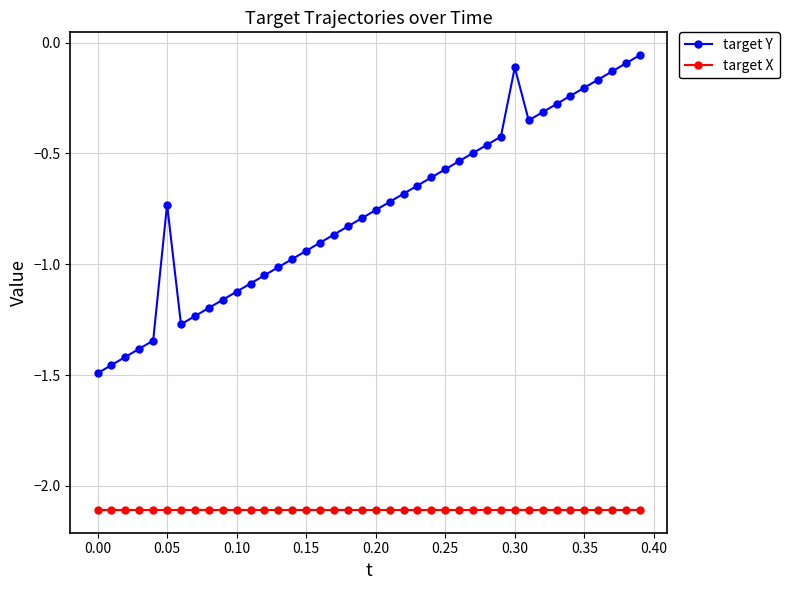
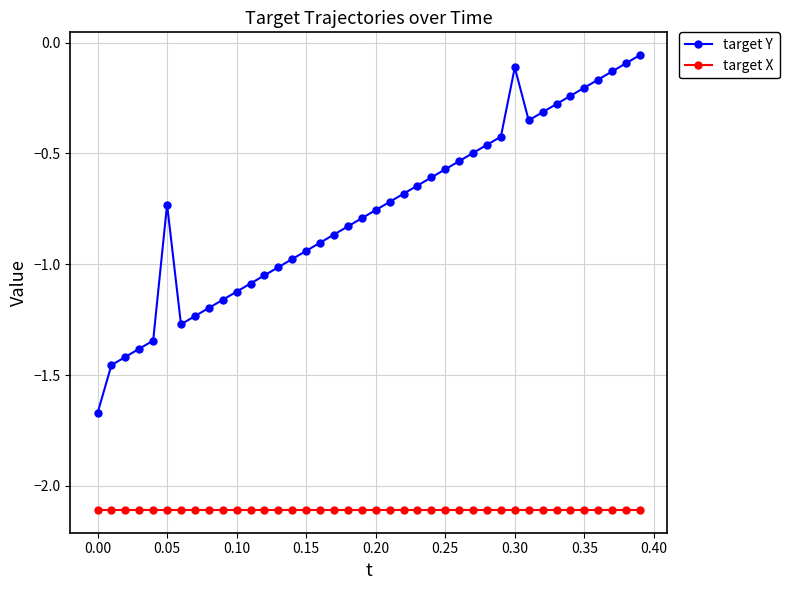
target Y, 0.00: -1.49 -> -1.67
